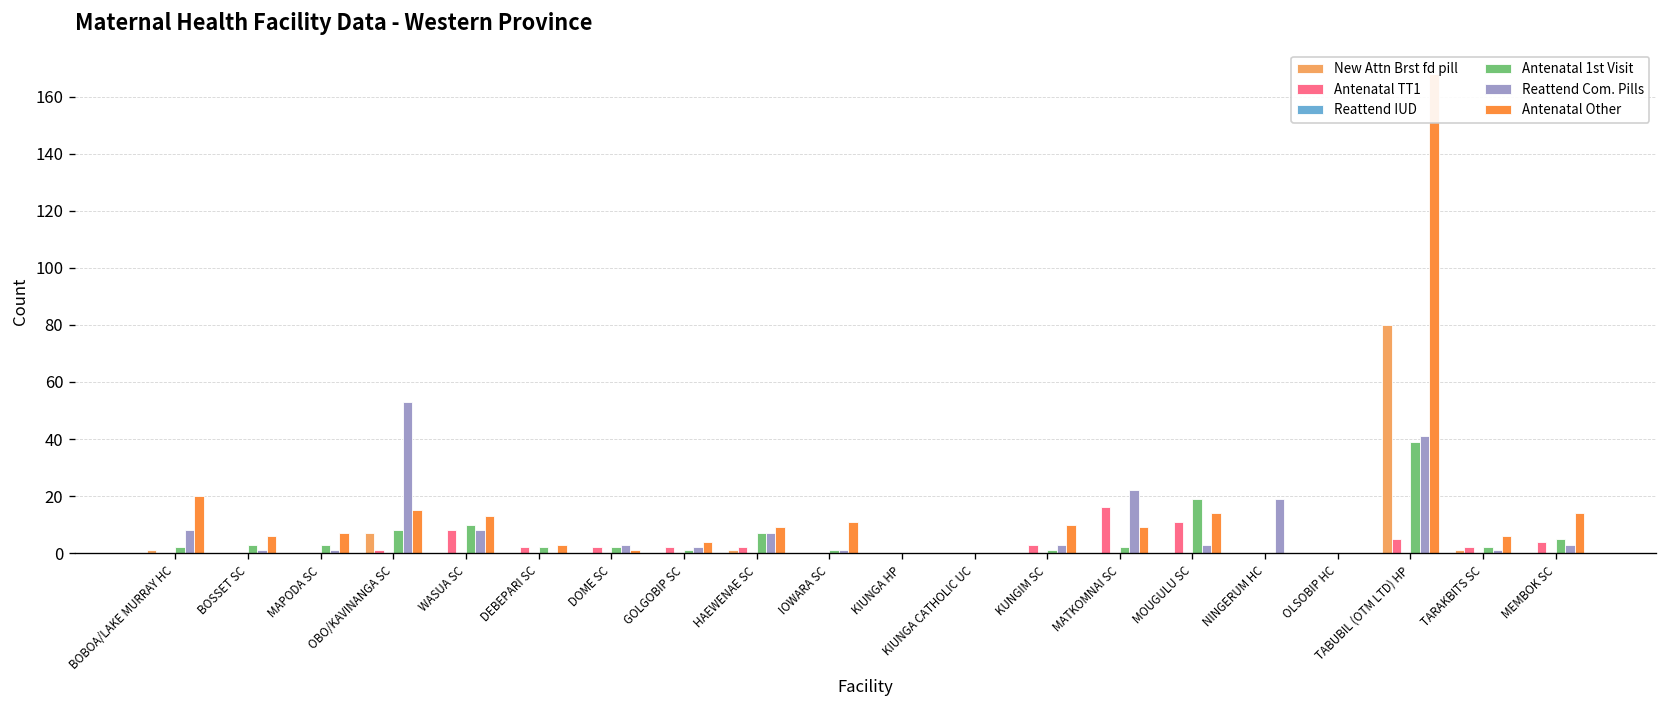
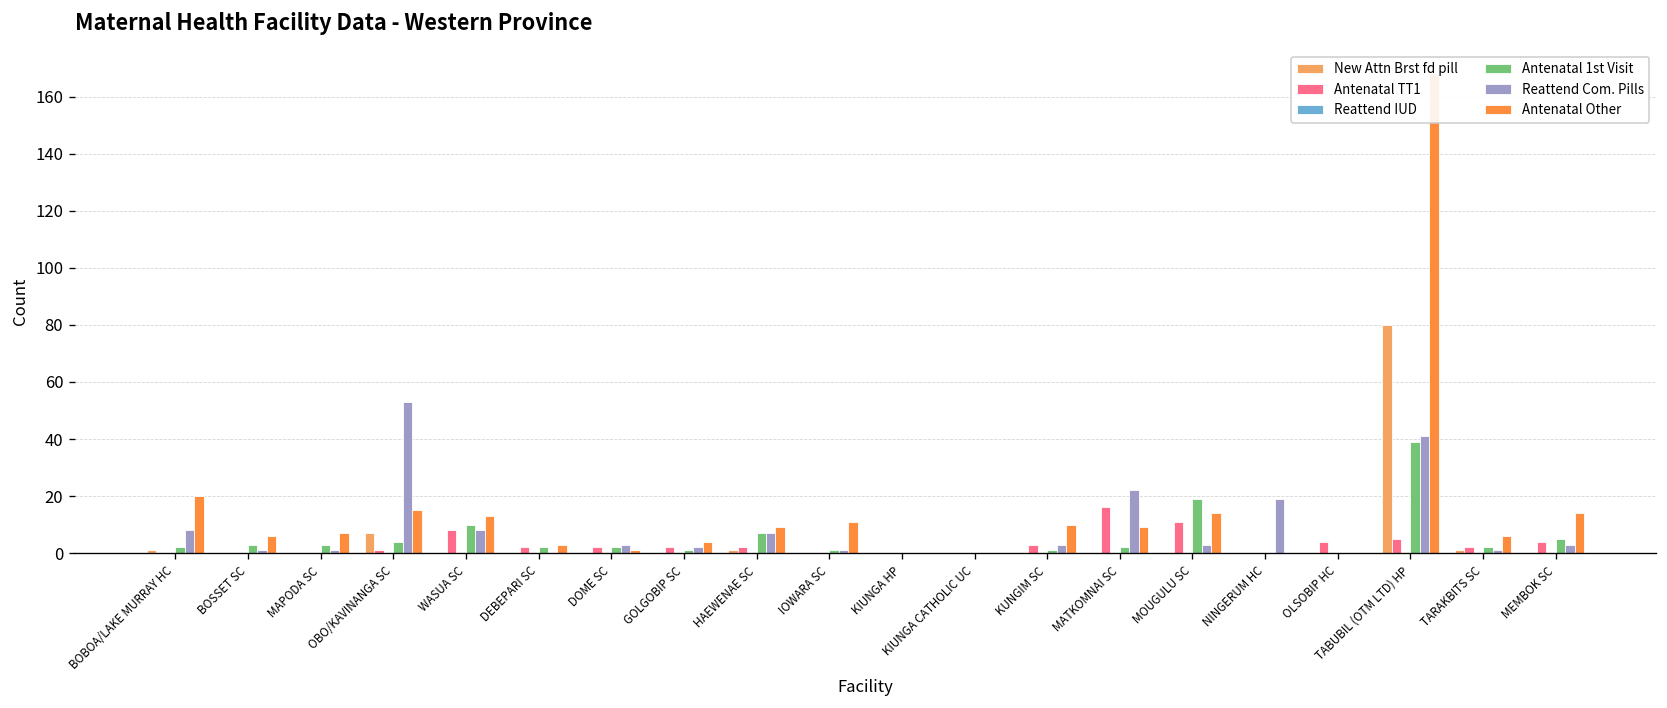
Antenatal 1st Visit, OBO/KAVINANGA SC: 8 -> 4
Antenatal TT1, OLSOBIP HC: 0 -> 4
